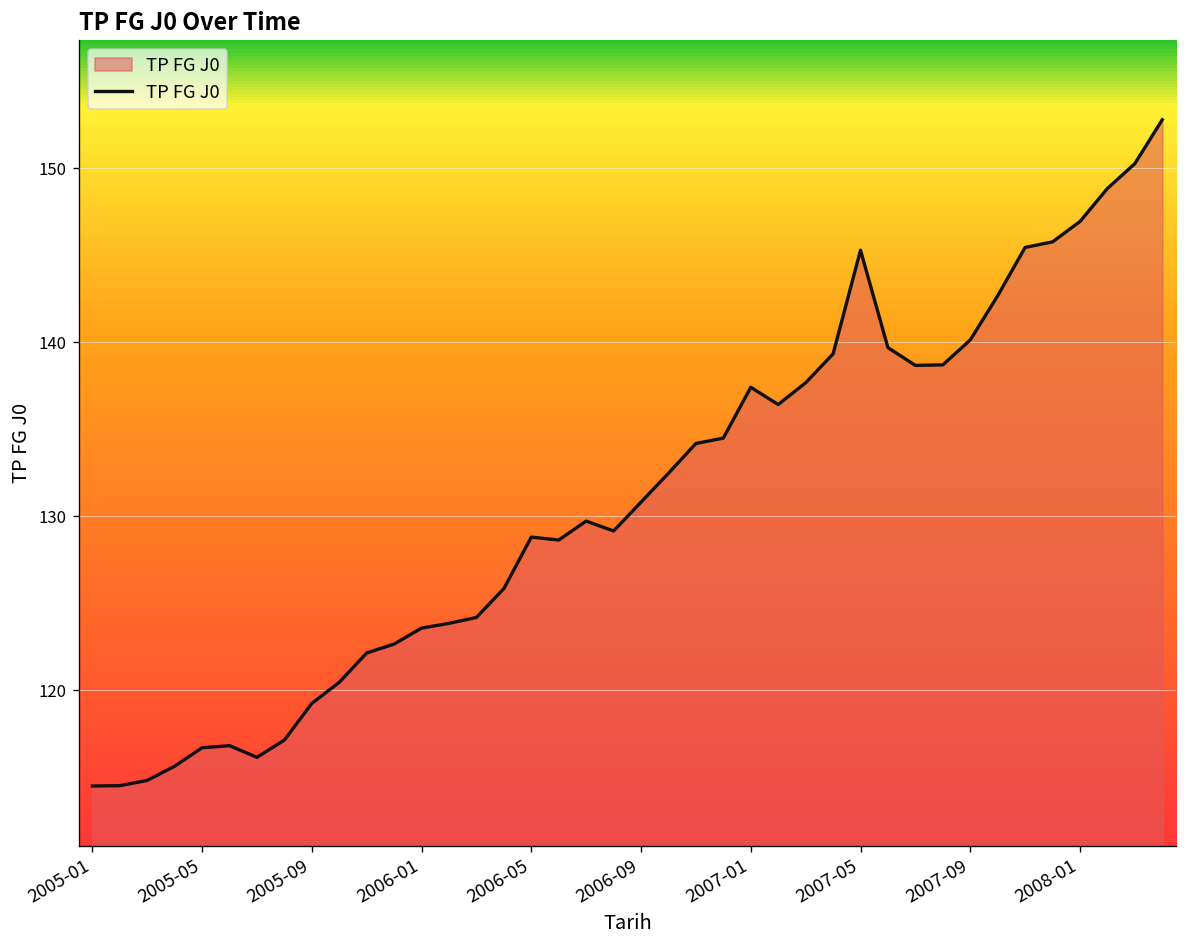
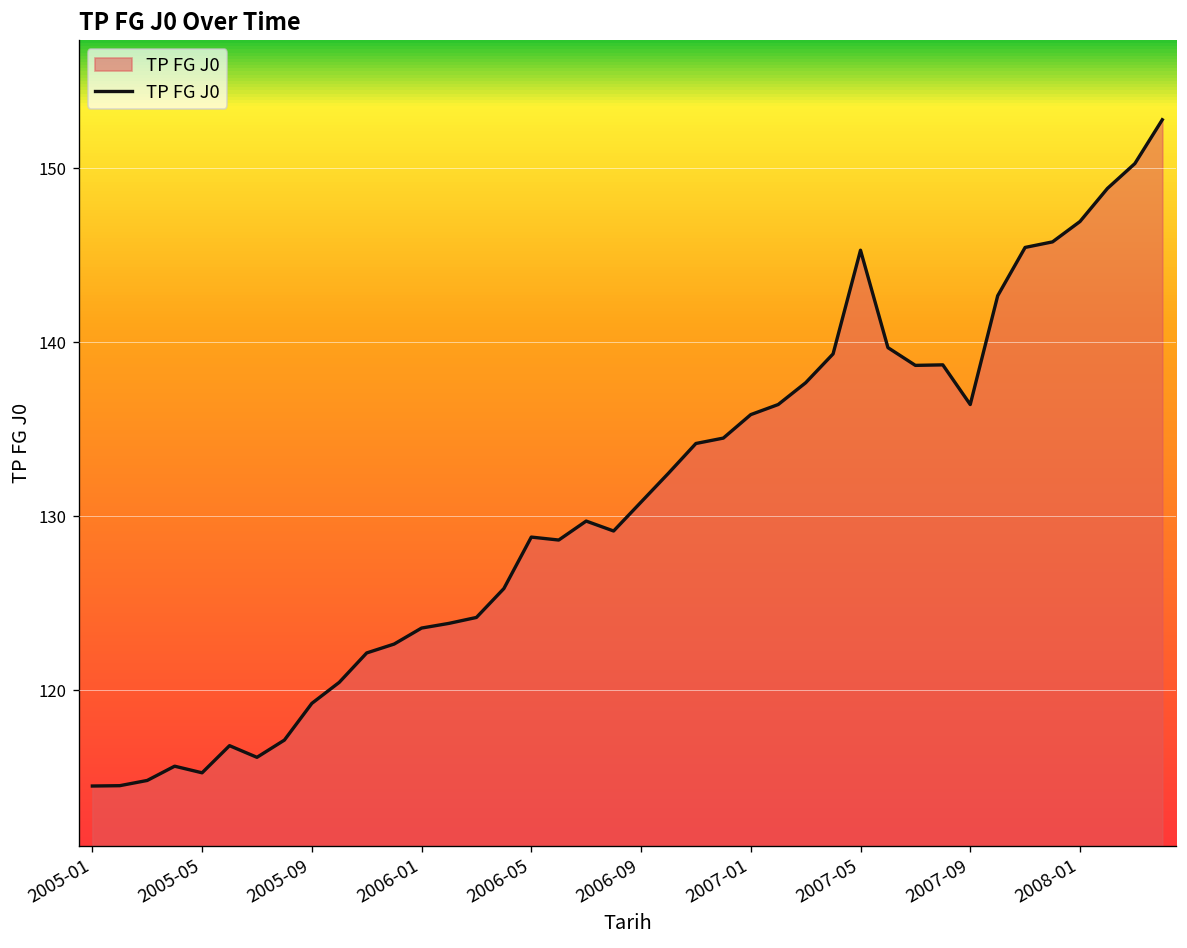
2005-05: 116.7 -> 115.3
2007-01: 137.4 -> 135.8
2007-09: 140.1 -> 136.4
